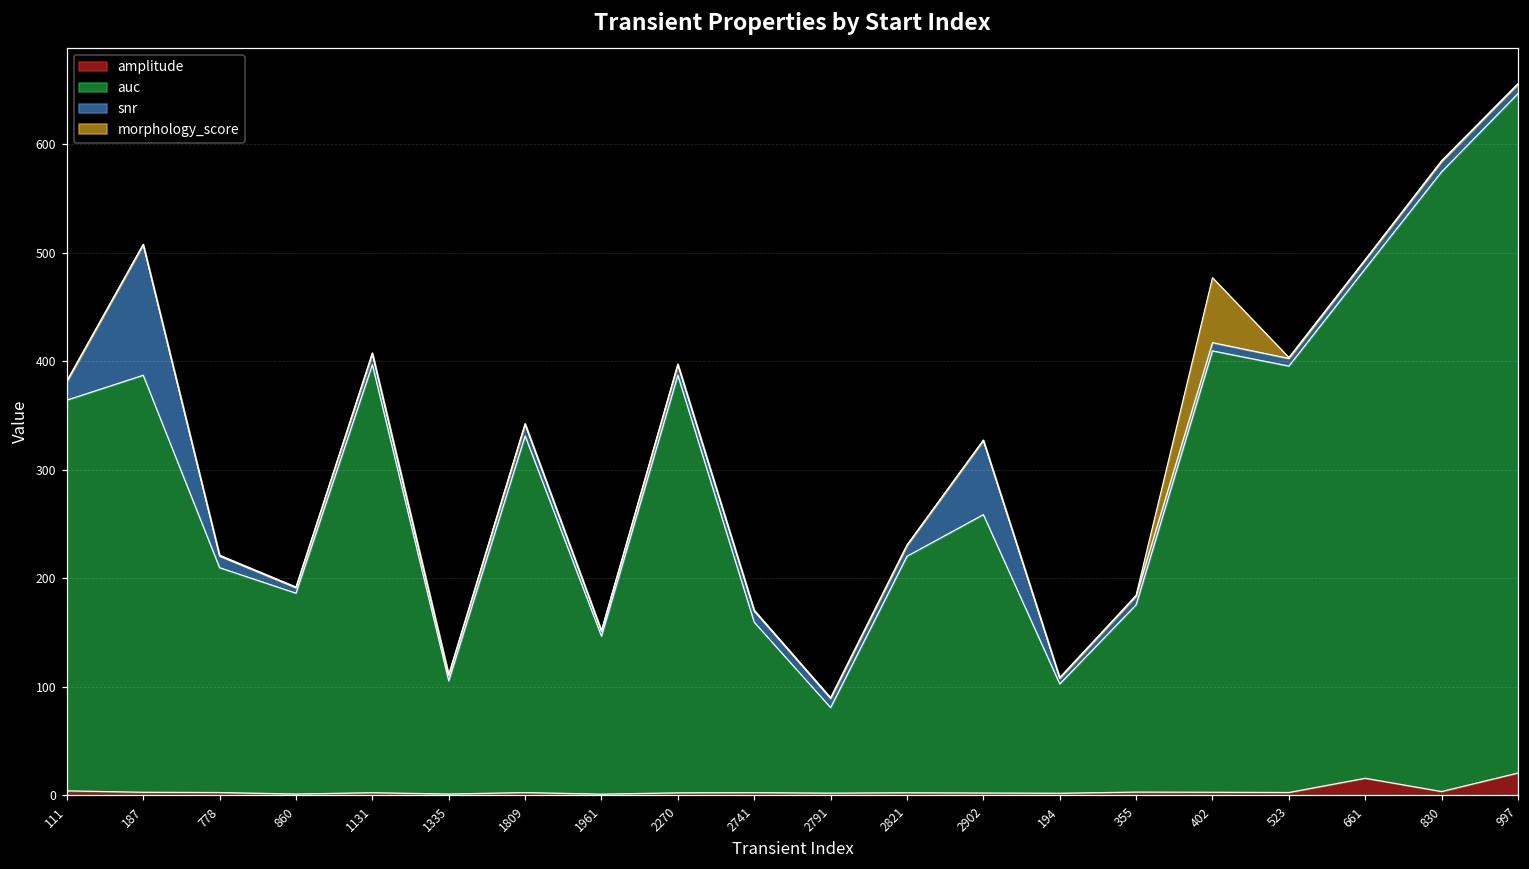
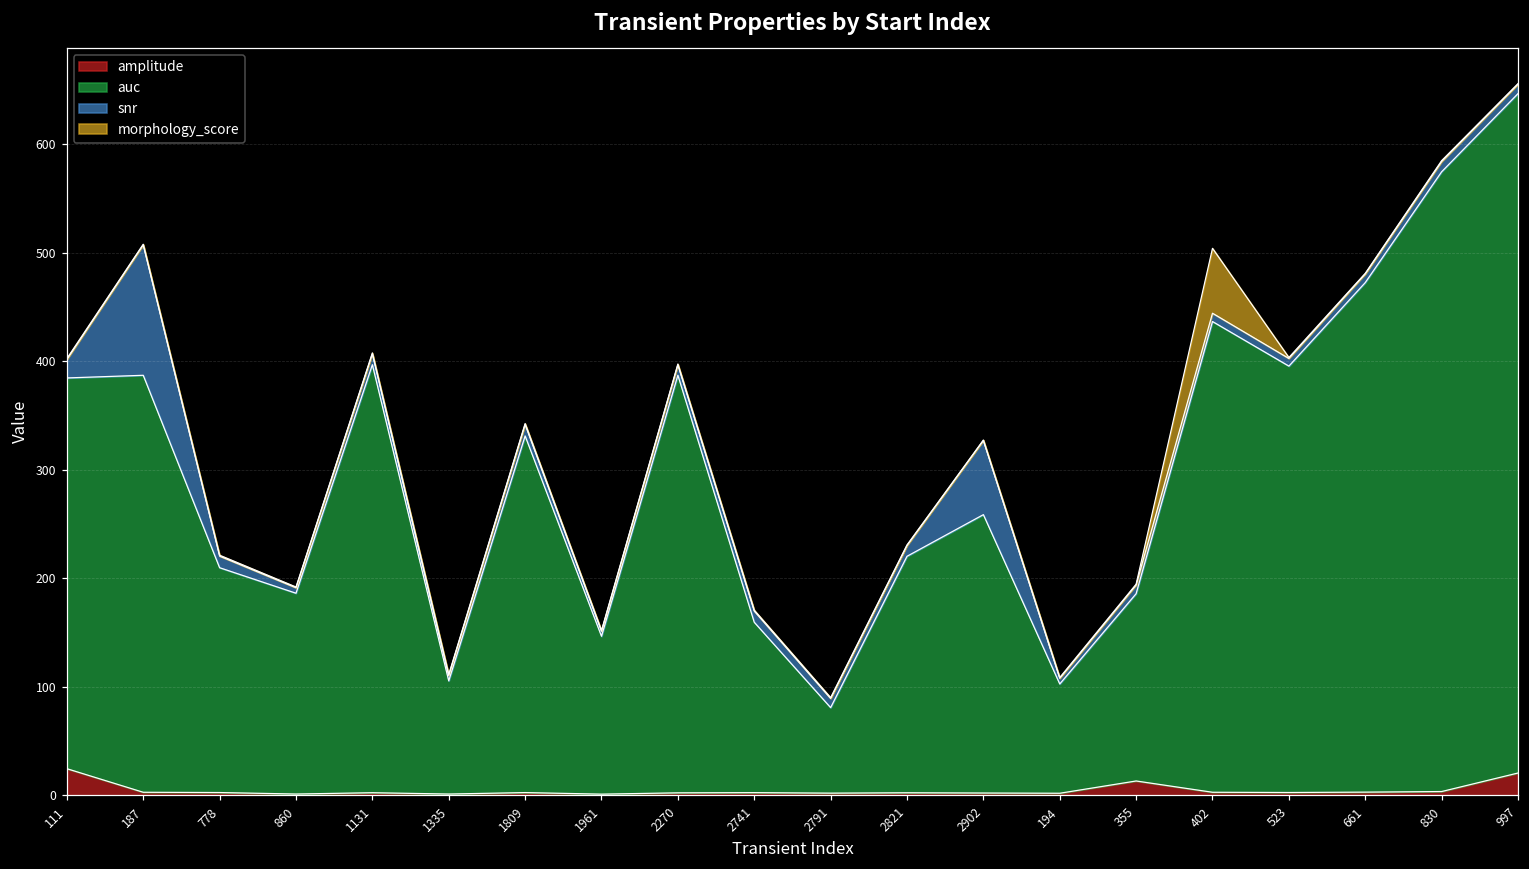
amplitude, 111: 0 -> 20
amplitude, 355: 0 -> 10
auc, 402: 410 -> 430
amplitude, 661: 20 -> 0
